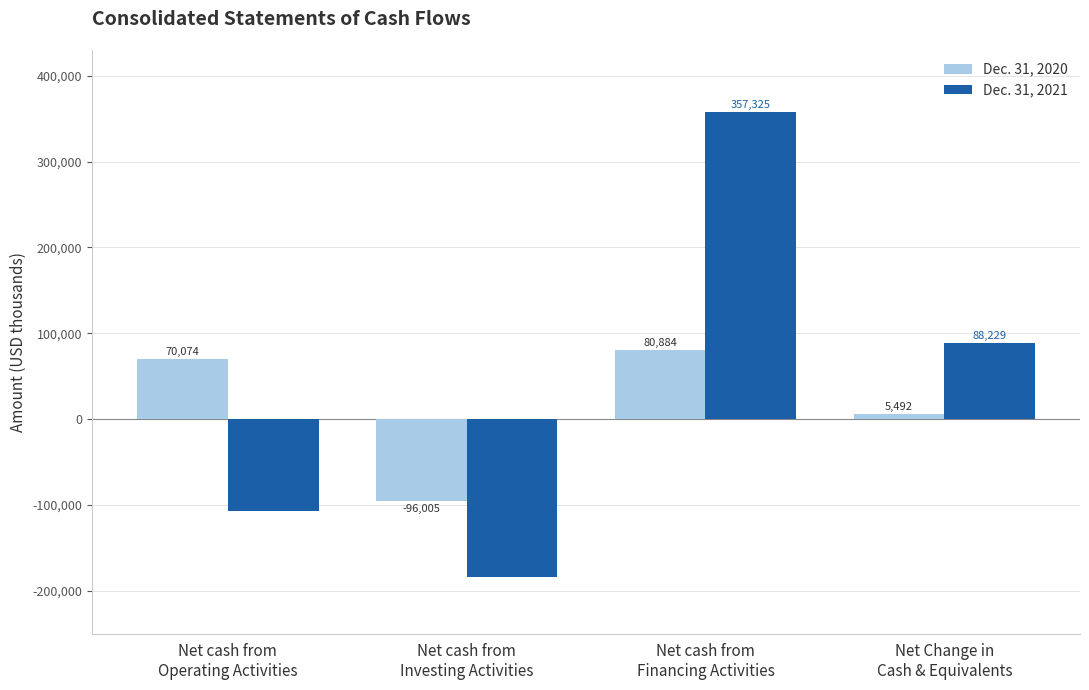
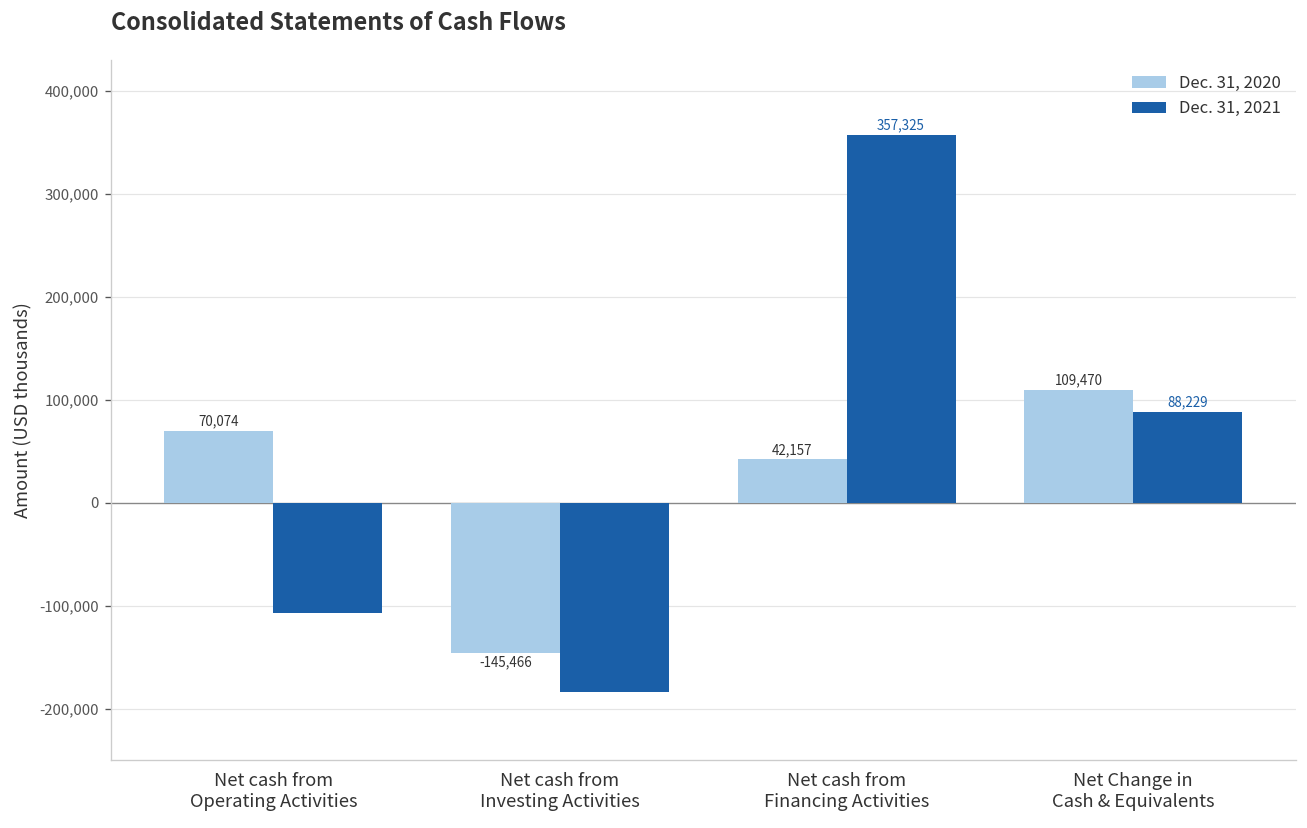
Dec. 31, 2020, Net cash from Investing Activities: -96,005 -> -145,466
Dec. 31, 2020, Net cash from Financing Activities: 80,884 -> 42,157
Dec. 31, 2020, Net Change in Cash & Equivalents: 5,492 -> 109,470
